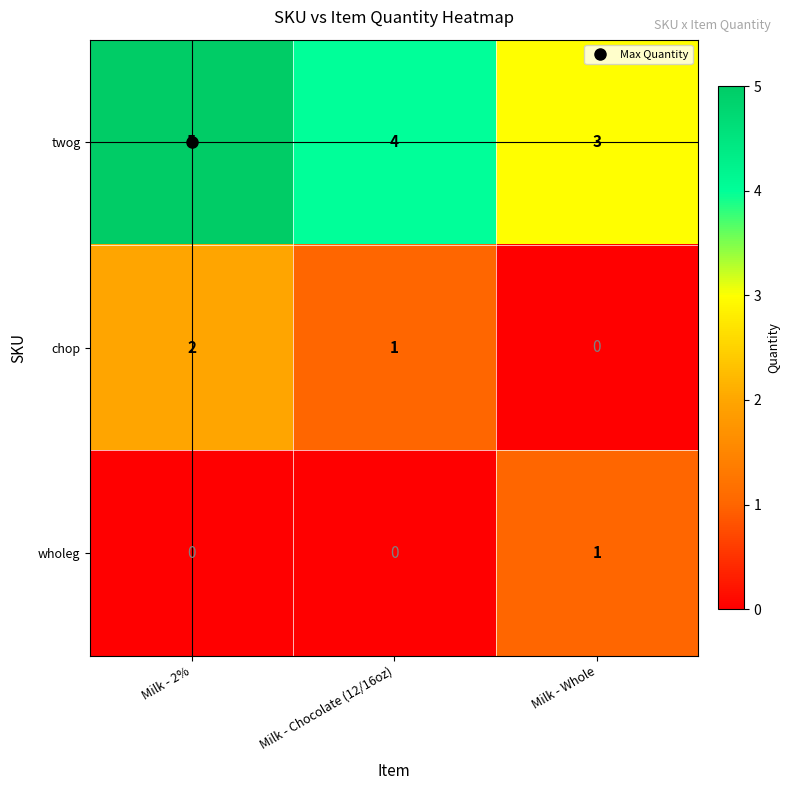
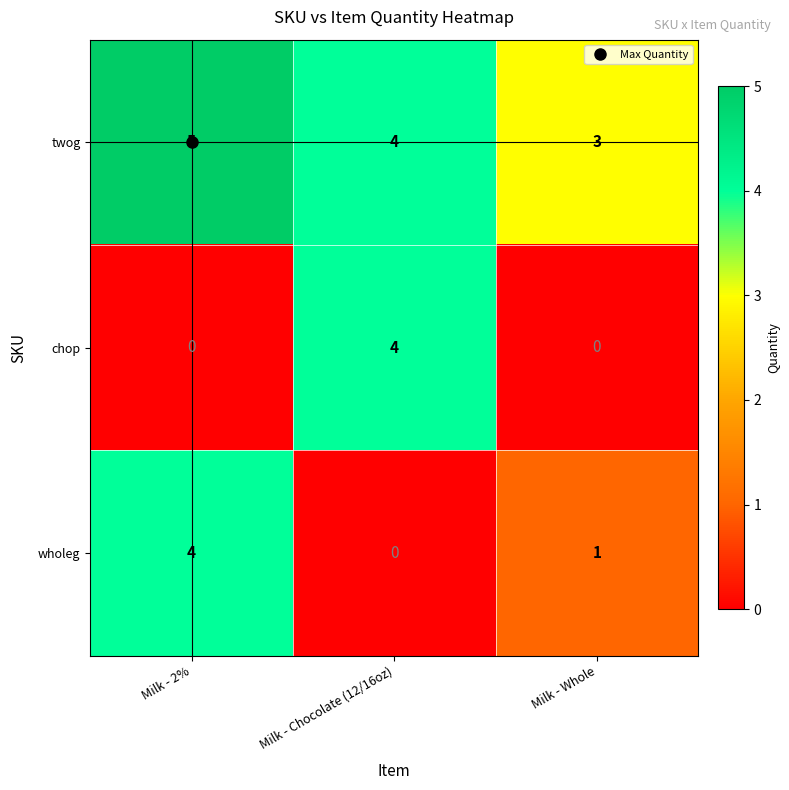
chop, Milk - 2%: 2 -> 0
chop, Milk - Chocolate (12/16oz): 1 -> 4
wholeg, Milk - 2%: 0 -> 4
